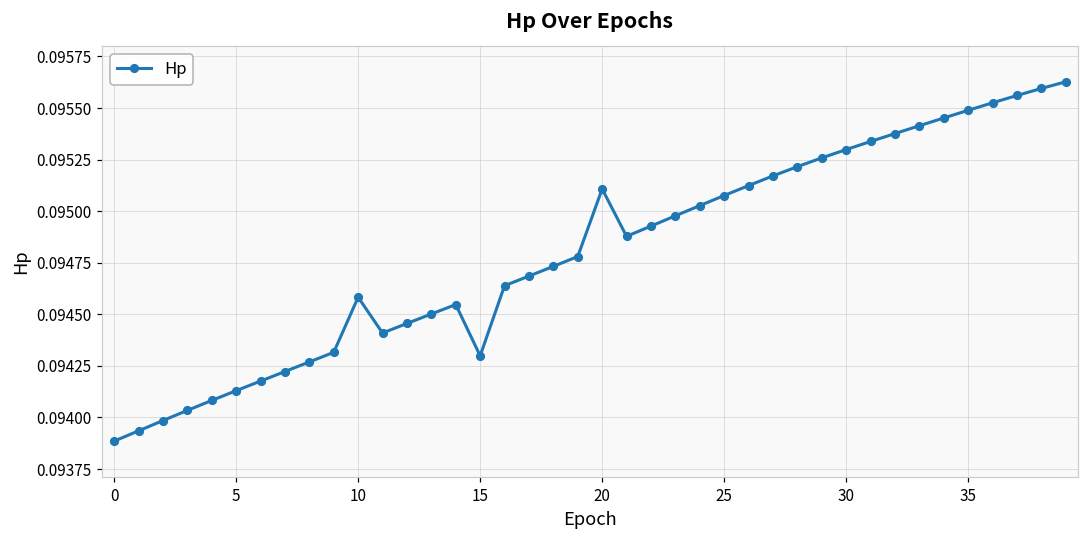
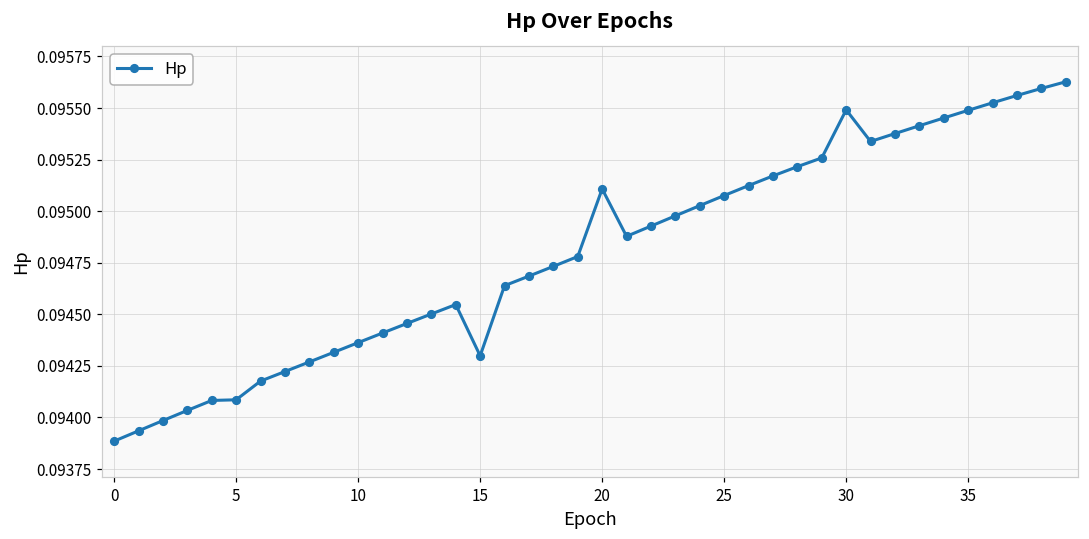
5: 0.09413 -> 0.09409
10: 0.09458 -> 0.09436
30: 0.09530 -> 0.09549
